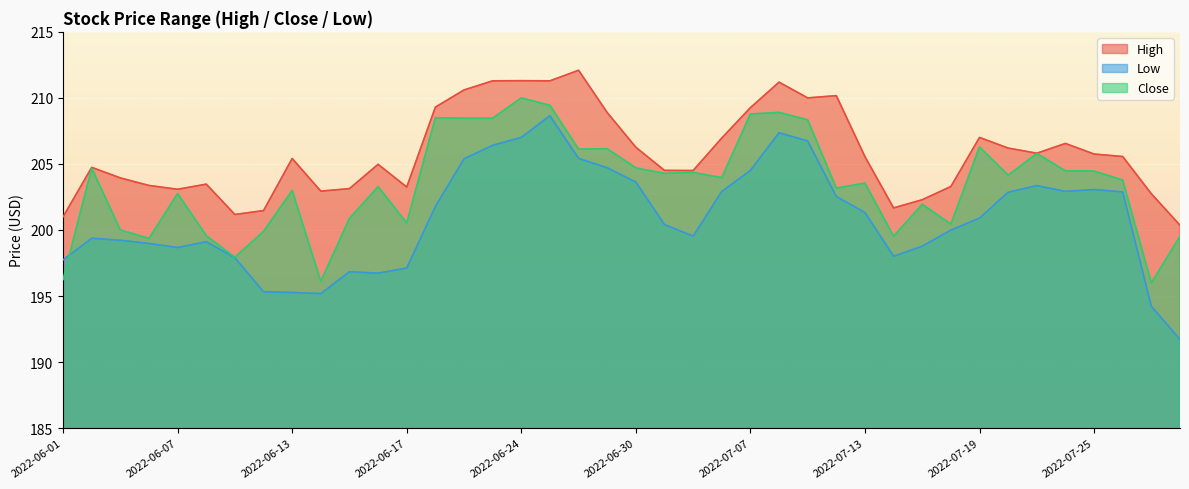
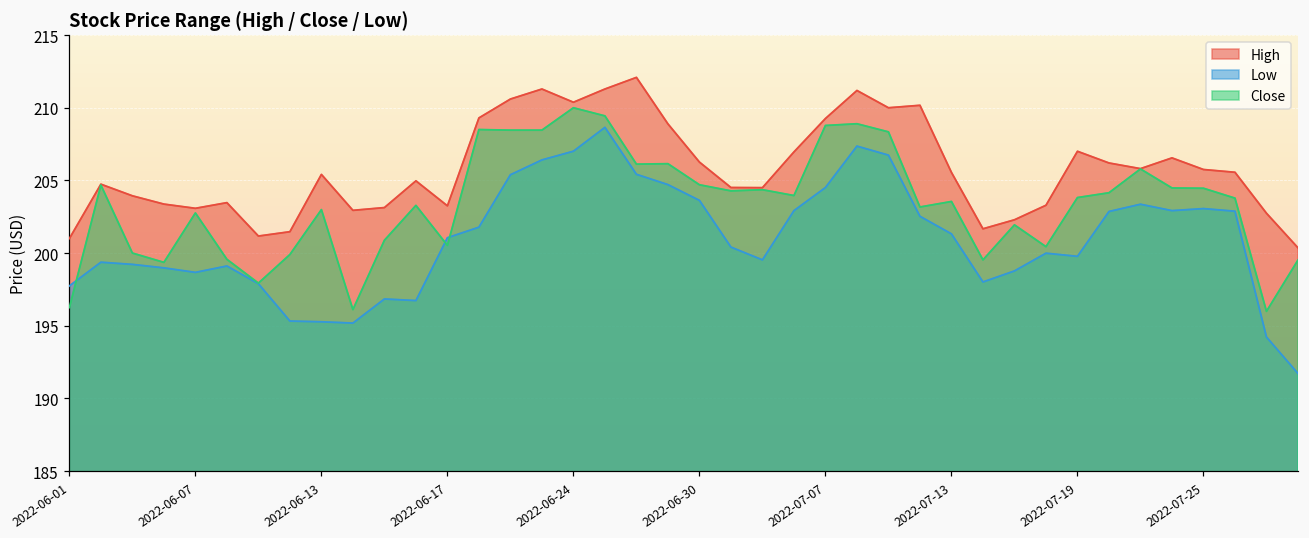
Low, 2022-06-17: 197.1 -> 201.1
High, 2022-06-24: 211.3 -> 210.4
Low, 2022-07-19: 200.9 -> 199.8
Close, 2022-07-19: 206.3 -> 203.8
